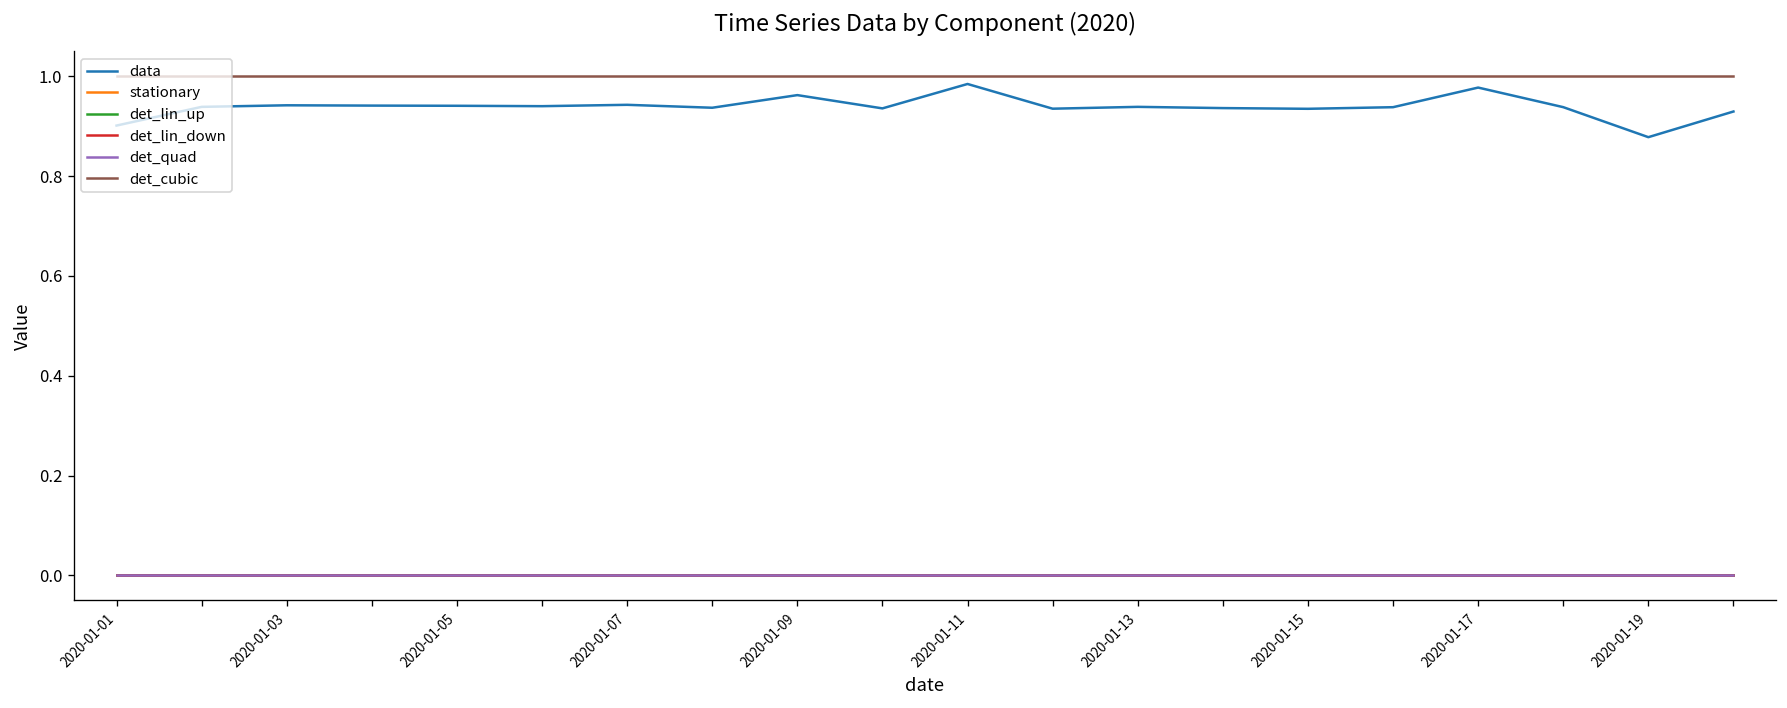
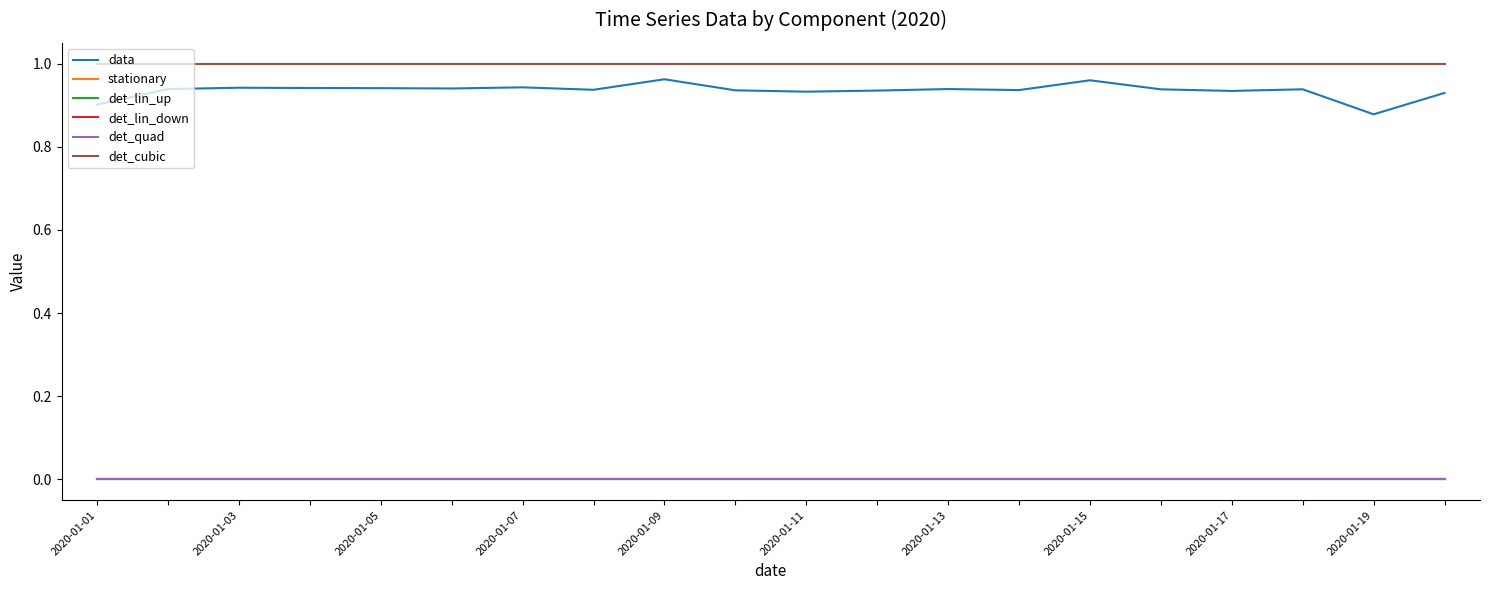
data, 2020-01-11: 0.98 -> 0.93
data, 2020-01-15: 0.93 -> 0.96
data, 2020-01-17: 0.98 -> 0.93
